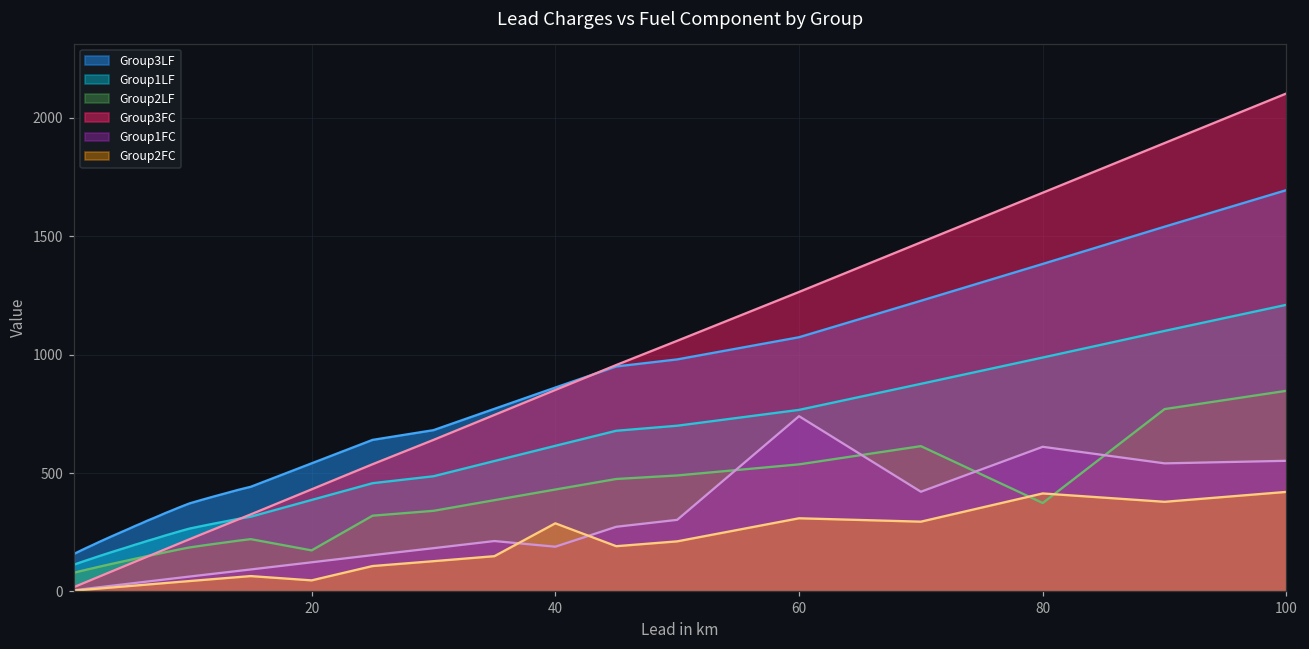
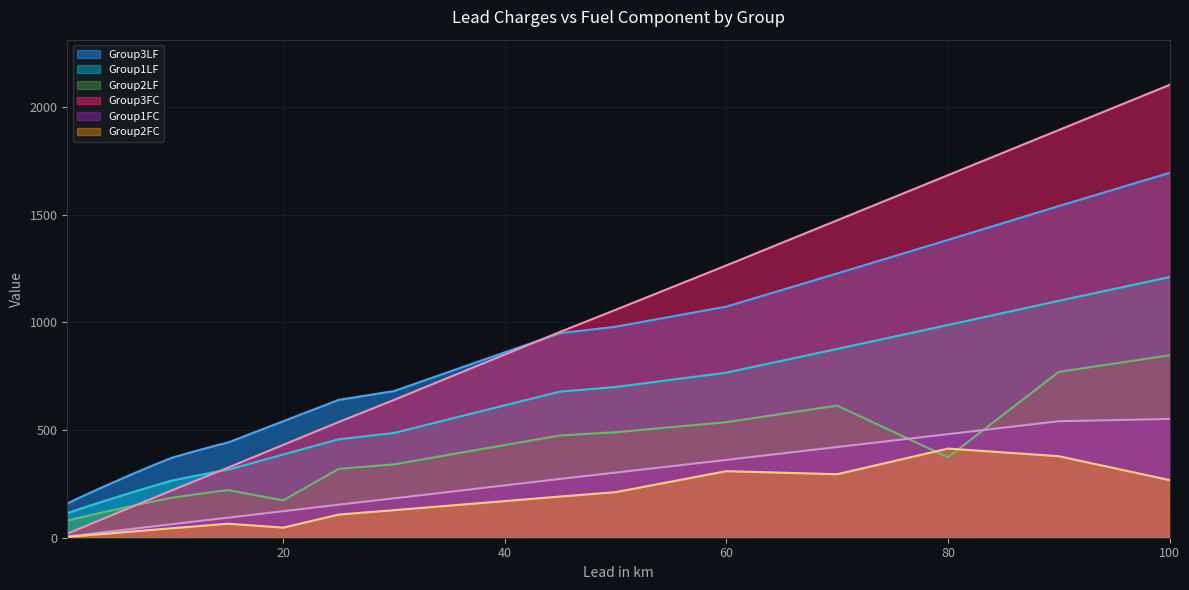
Group1FC, 40: 190 -> 240
Group2FC, 40: 290 -> 170
Group1FC, 60: 740 -> 360
Group1FC, 80: 610 -> 480
Group2FC, 100: 420 -> 270
